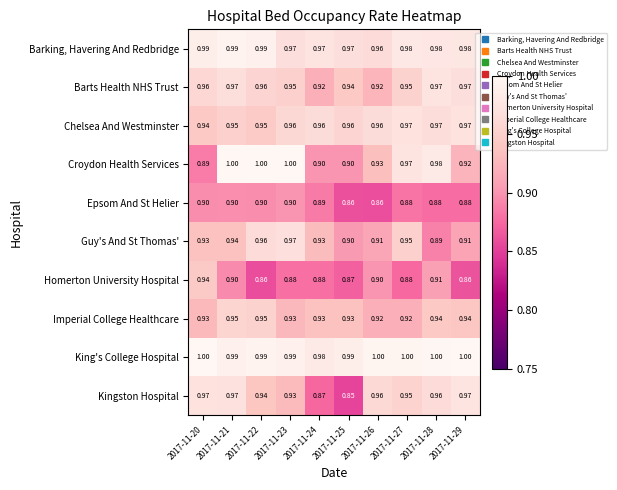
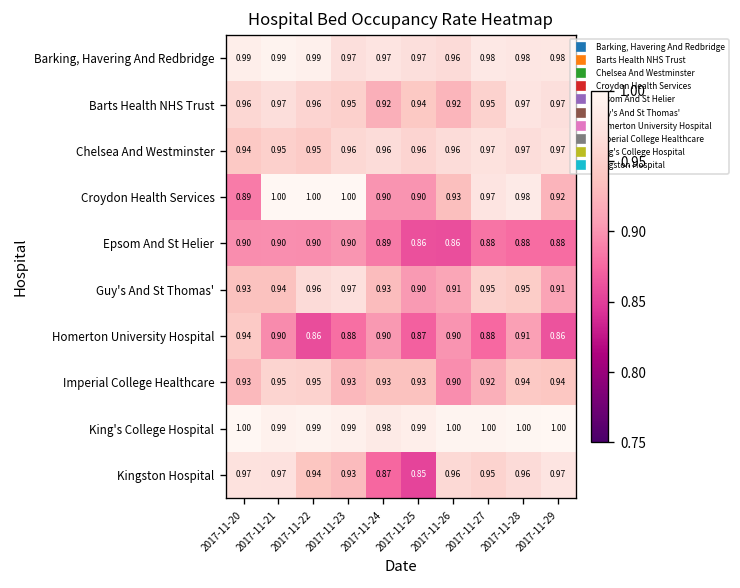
Guy's And St Thomas', 2017-11-28: 0.89 -> 0.95
Homerton University Hospital, 2017-11-24: 0.88 -> 0.90
Imperial College Healthcare, 2017-11-26: 0.92 -> 0.90
